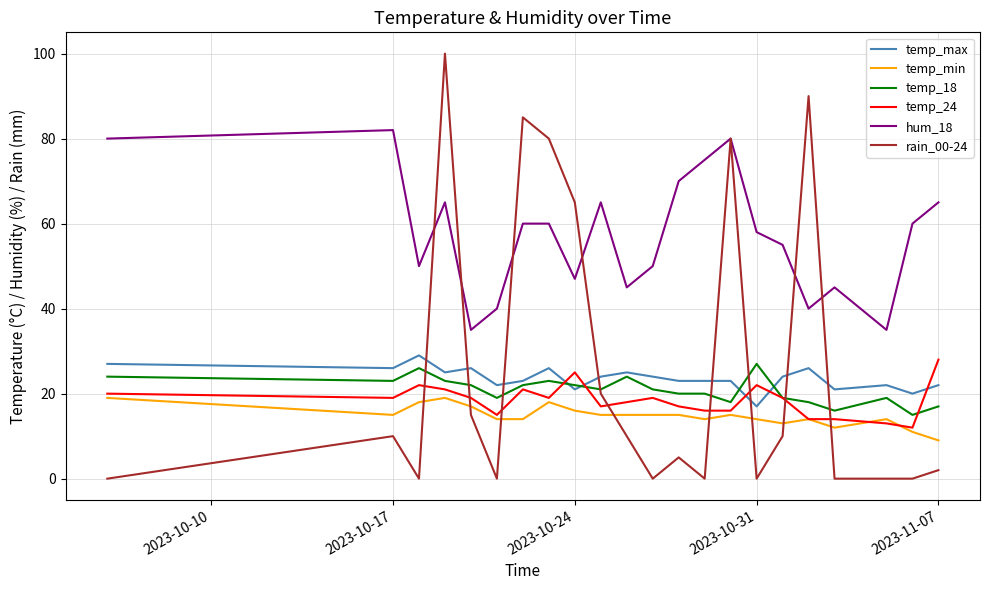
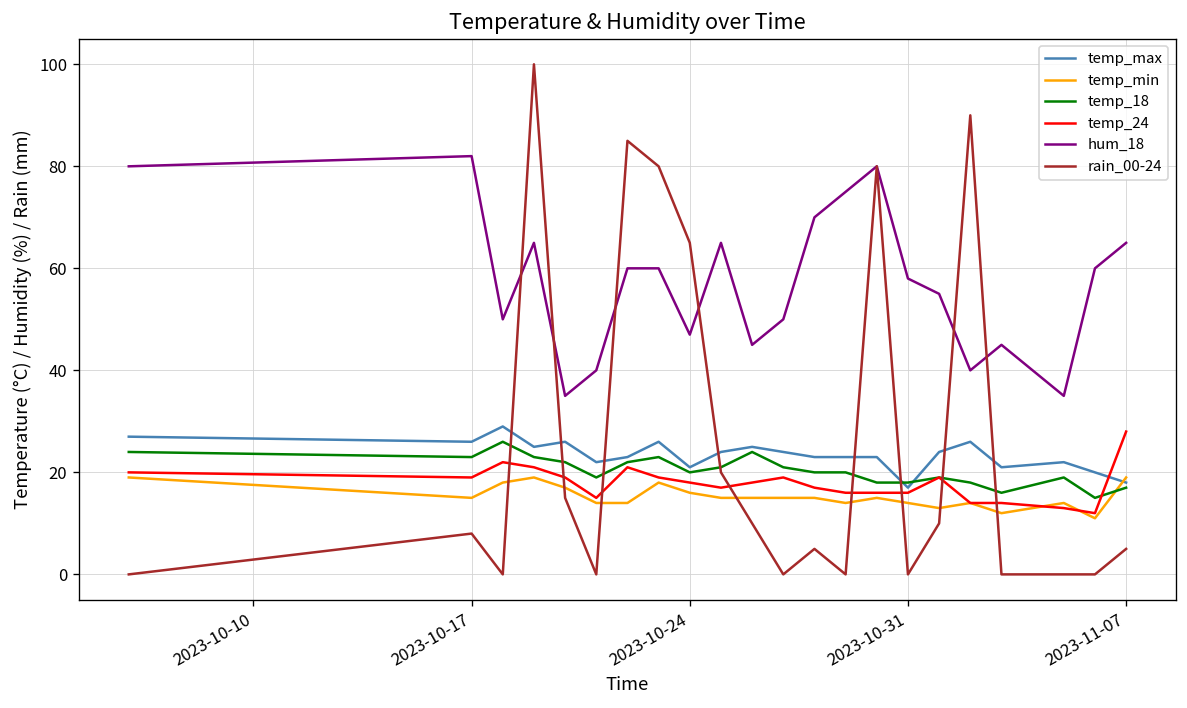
rain_00-24, 2023-10-17: 10 -> 8
temp_18, 2023-10-24: 22 -> 20
temp_24, 2023-10-24: 25 -> 18
temp_18, 2023-10-31: 27 -> 18
temp_24, 2023-10-31: 22 -> 16
temp_max, 2023-11-07: 22 -> 18
temp_min, 2023-11-07: 9 -> 19
rain_00-24, 2023-11-07: 2 -> 5
